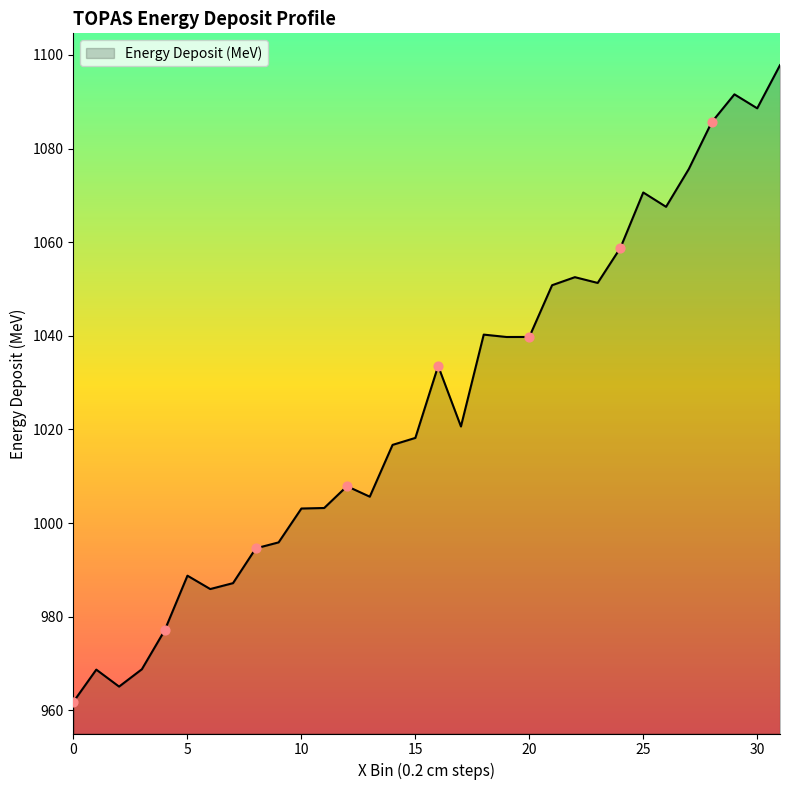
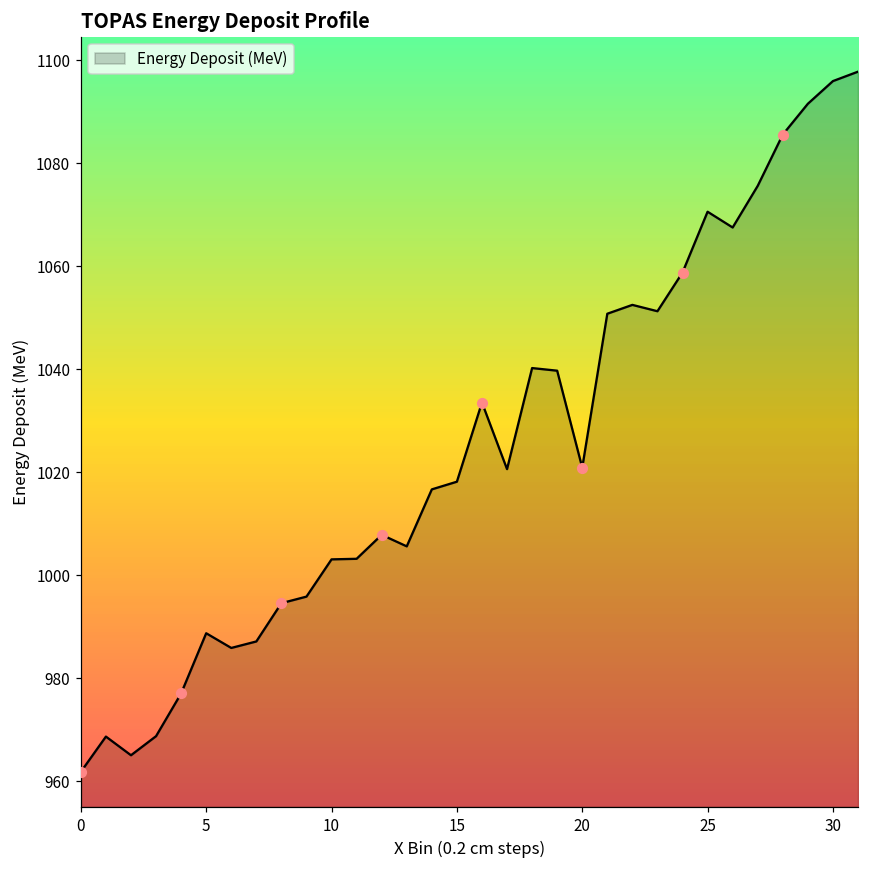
Energy Deposit (MeV), 20: 1040 -> 1021
Energy Deposit (MeV), 30: 1089 -> 1096
